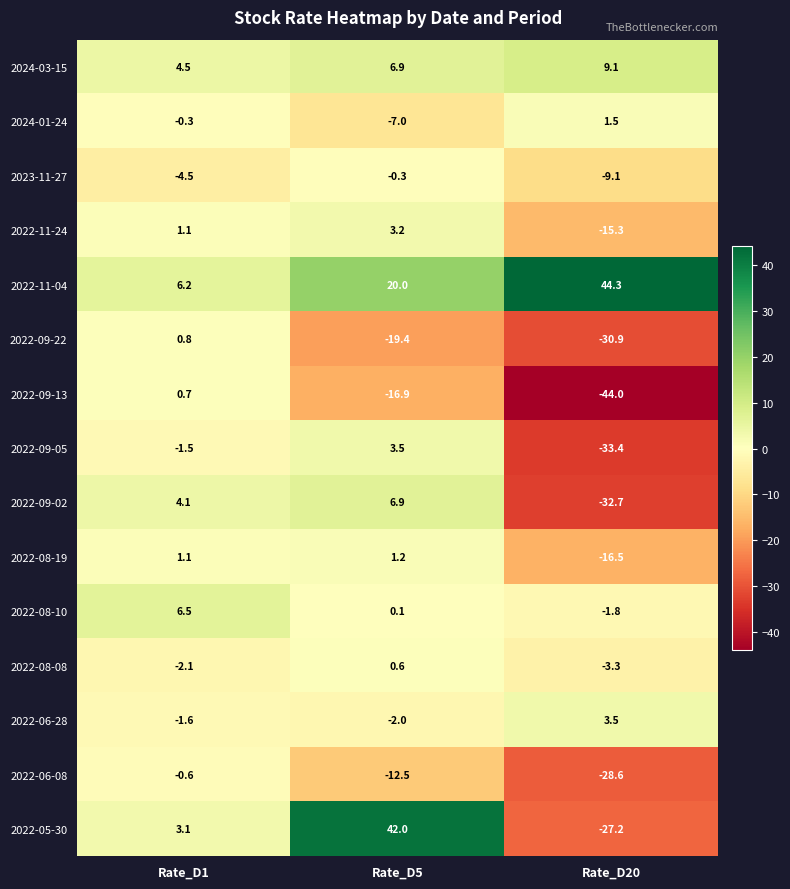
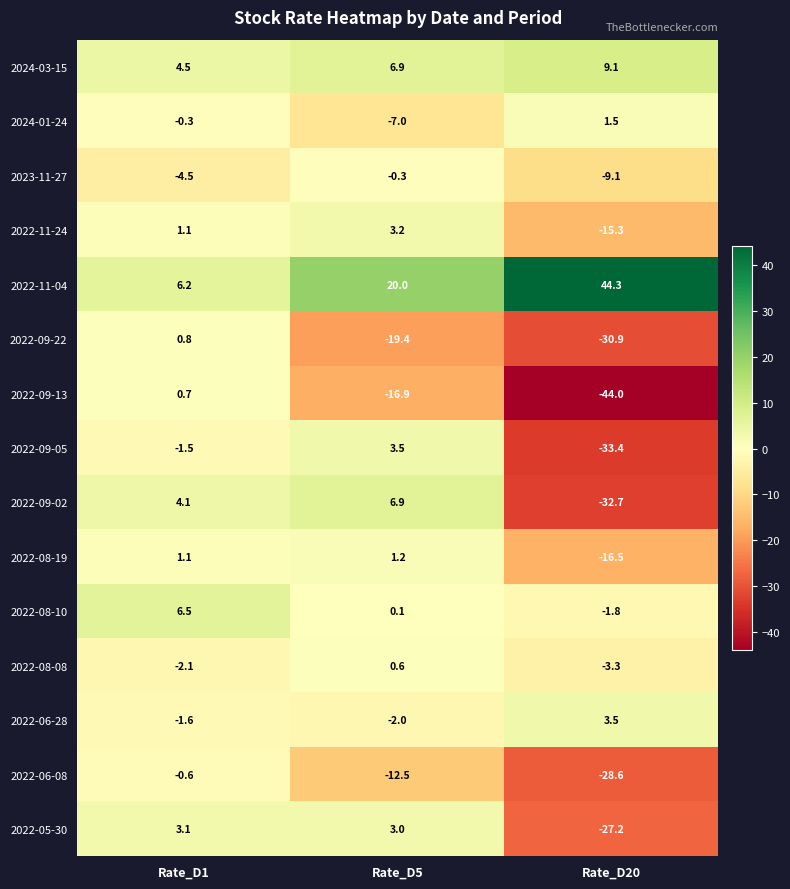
2022-05-30, Rate_D5: 42.0 -> 3.0
